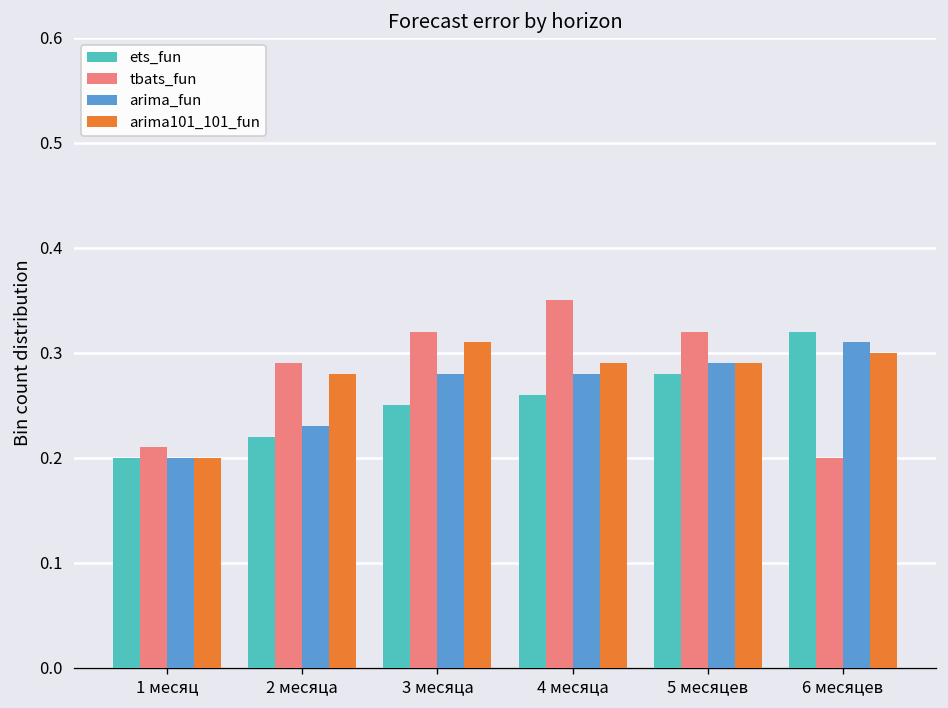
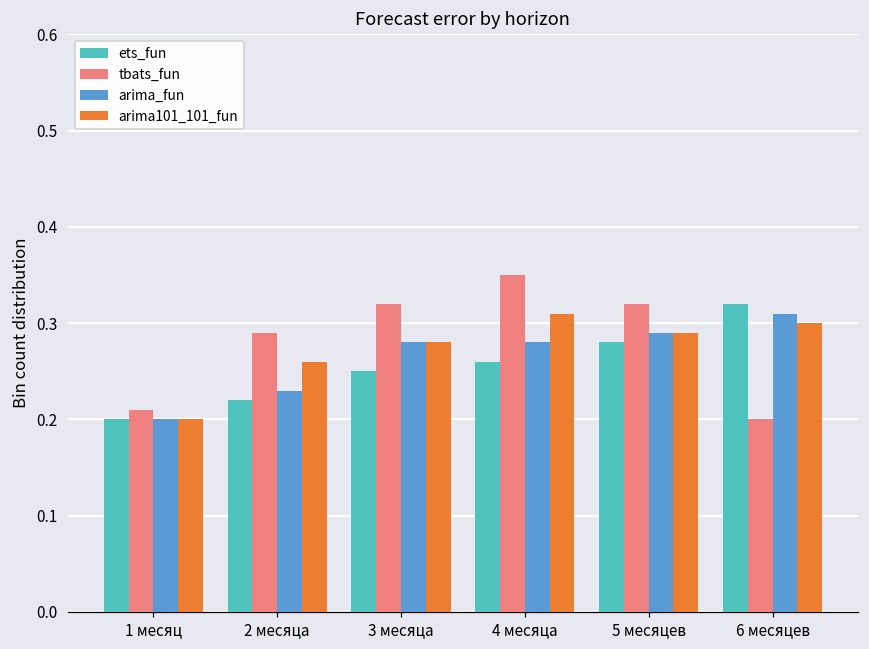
arima101_101_fun, 2 месяца: 0.28 -> 0.26
arima101_101_fun, 3 месяца: 0.31 -> 0.28
arima101_101_fun, 4 месяца: 0.29 -> 0.31
